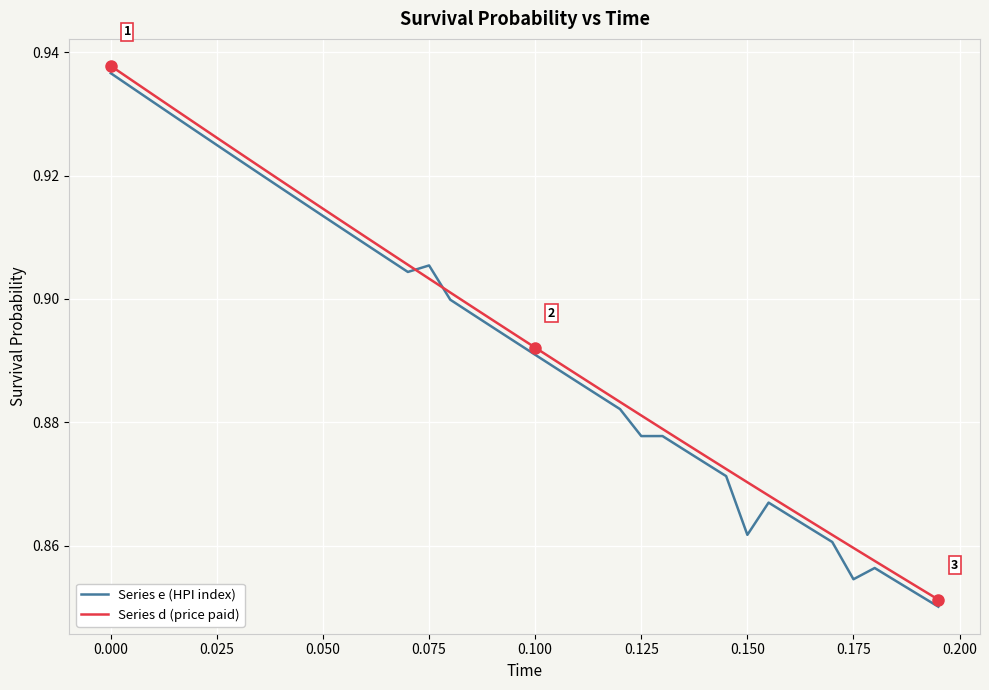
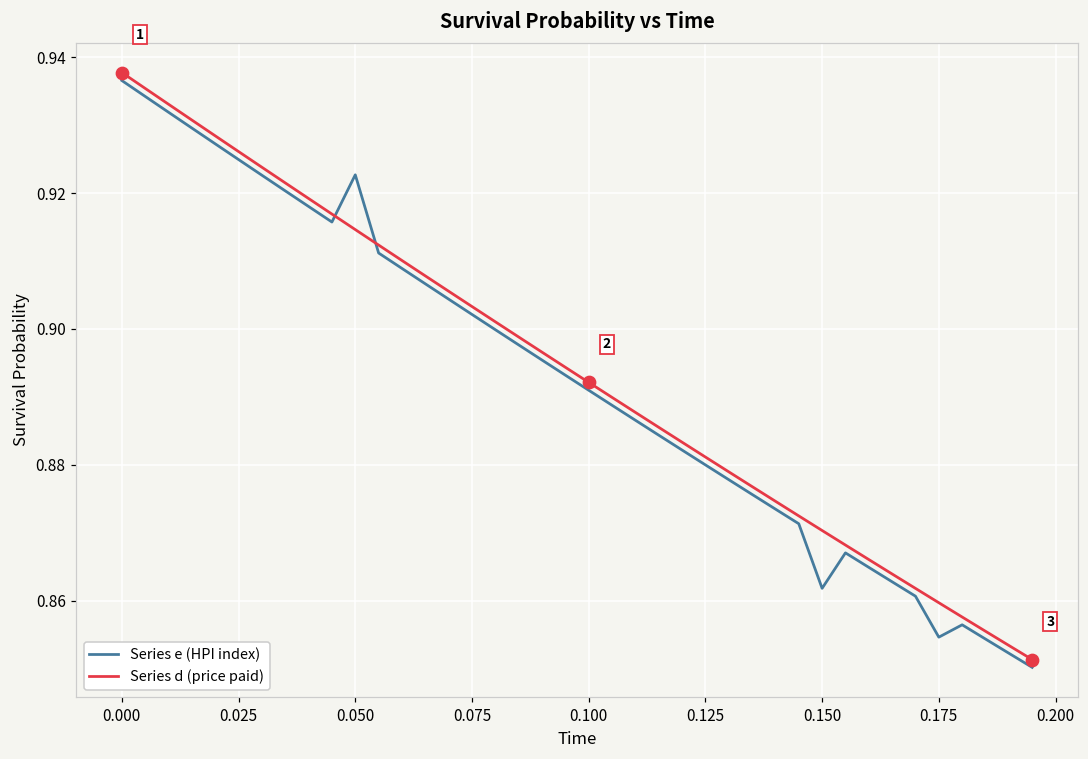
Series e (HPI index), 0.050: 0.913 -> 0.923
Series e (HPI index), 0.075: 0.905 -> 0.902
Series e (HPI index), 0.125: 0.878 -> 0.880
